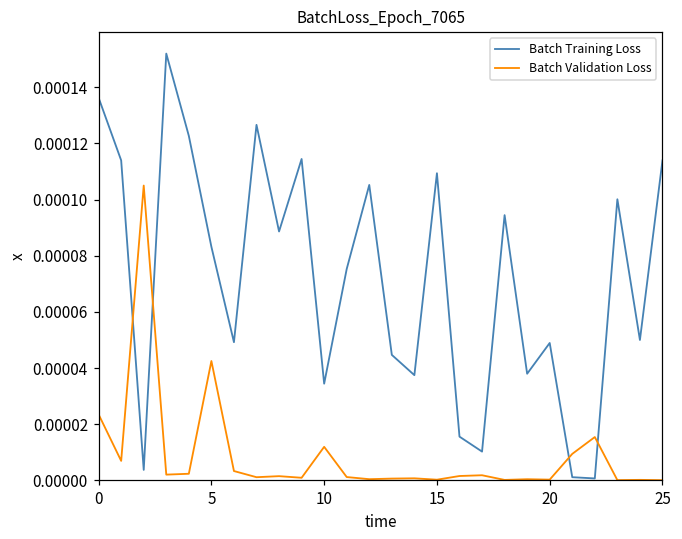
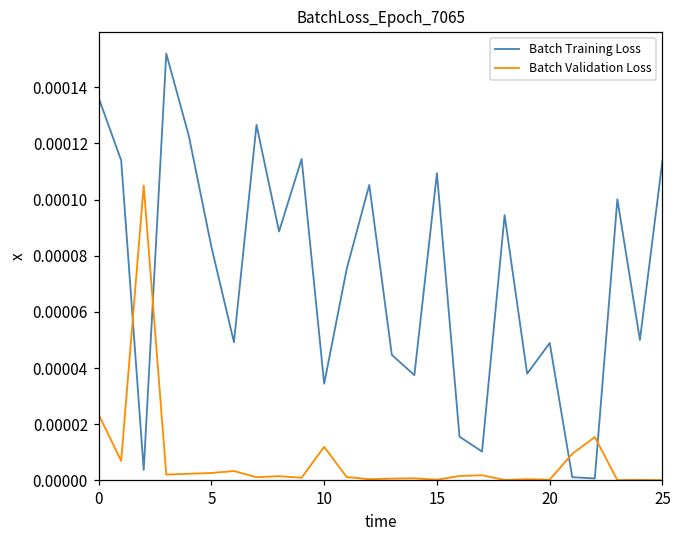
Batch Validation Loss, 5: 0.000043 -> 0.000003
